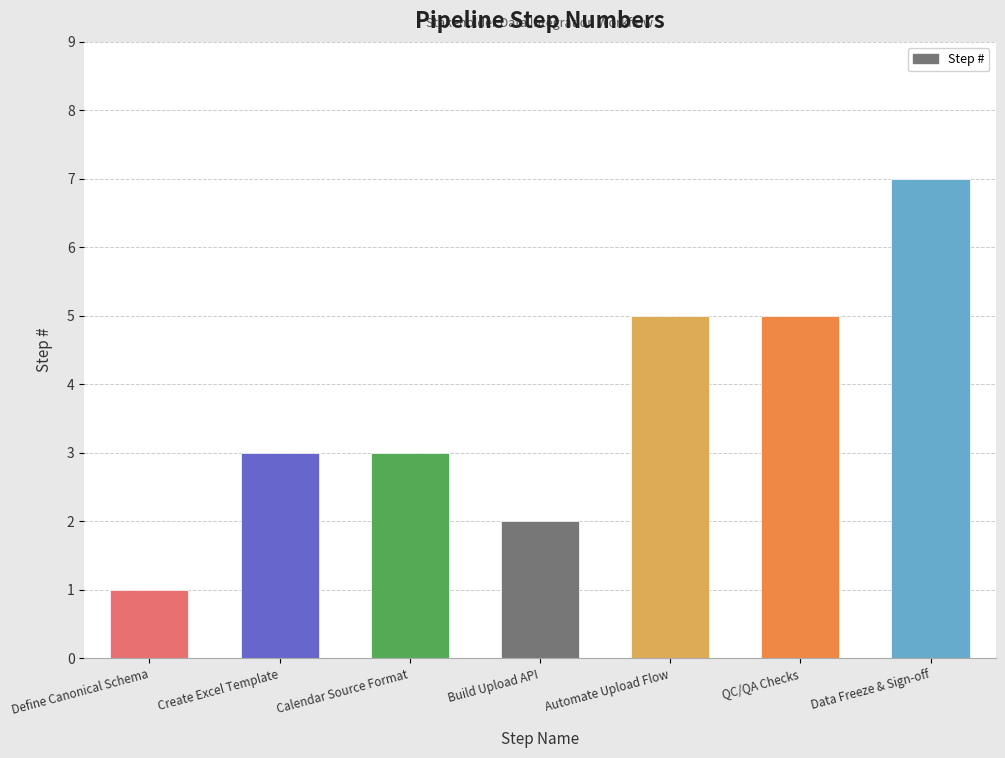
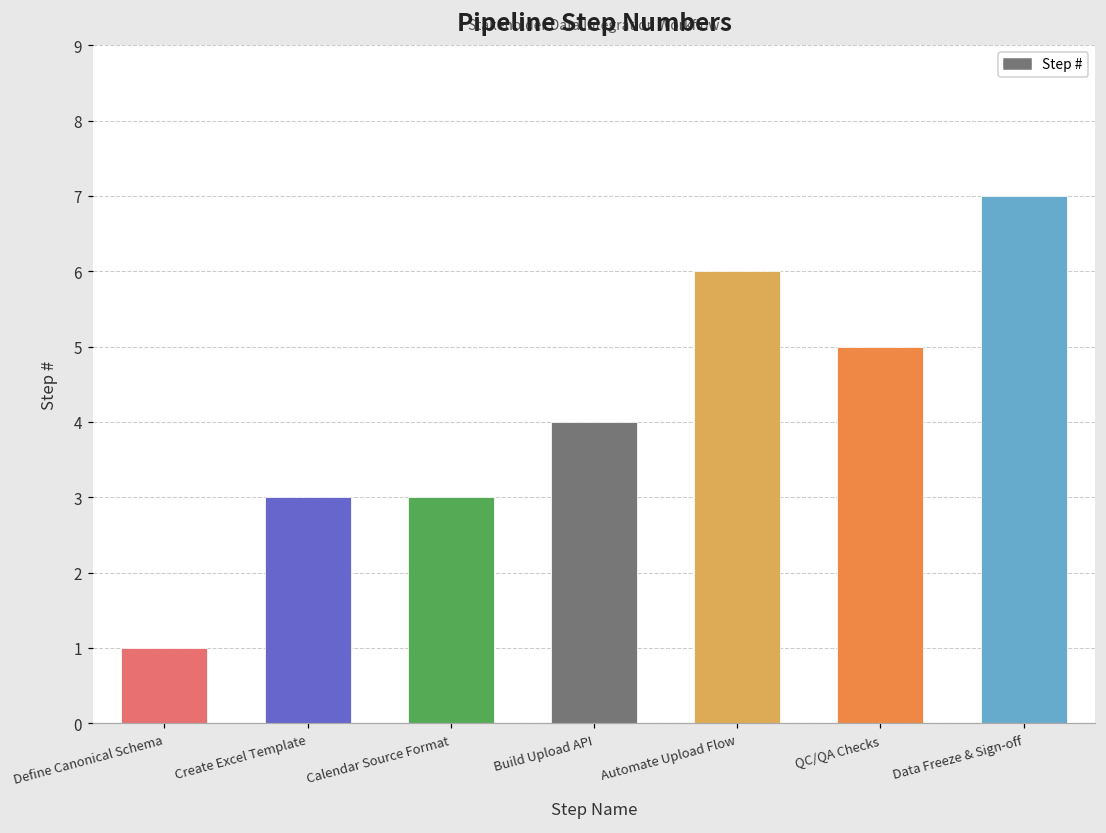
Build Upload API: 2 -> 4
Automate Upload Flow: 5 -> 6
